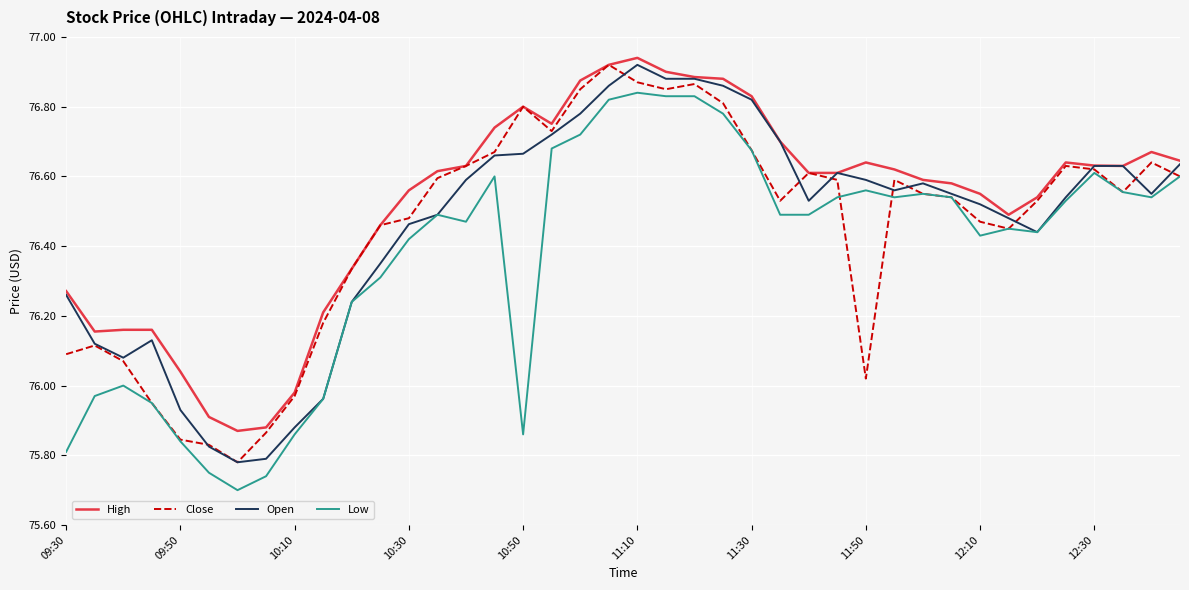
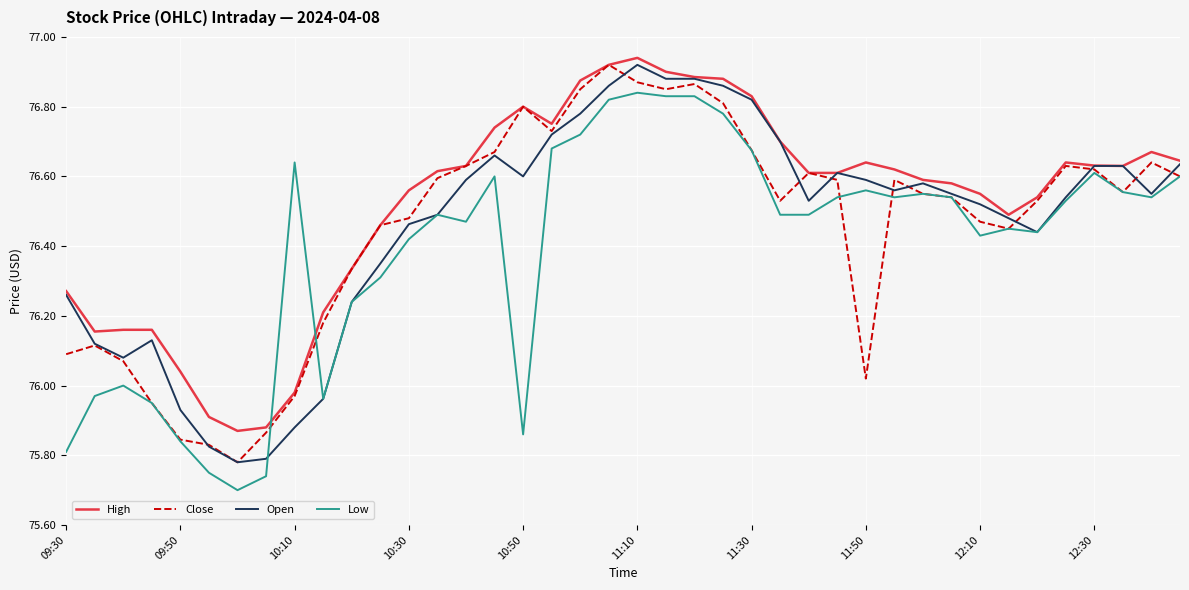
Low, 10:10: 75.86 -> 76.64
Open, 10:50: 76.67 -> 76.60
